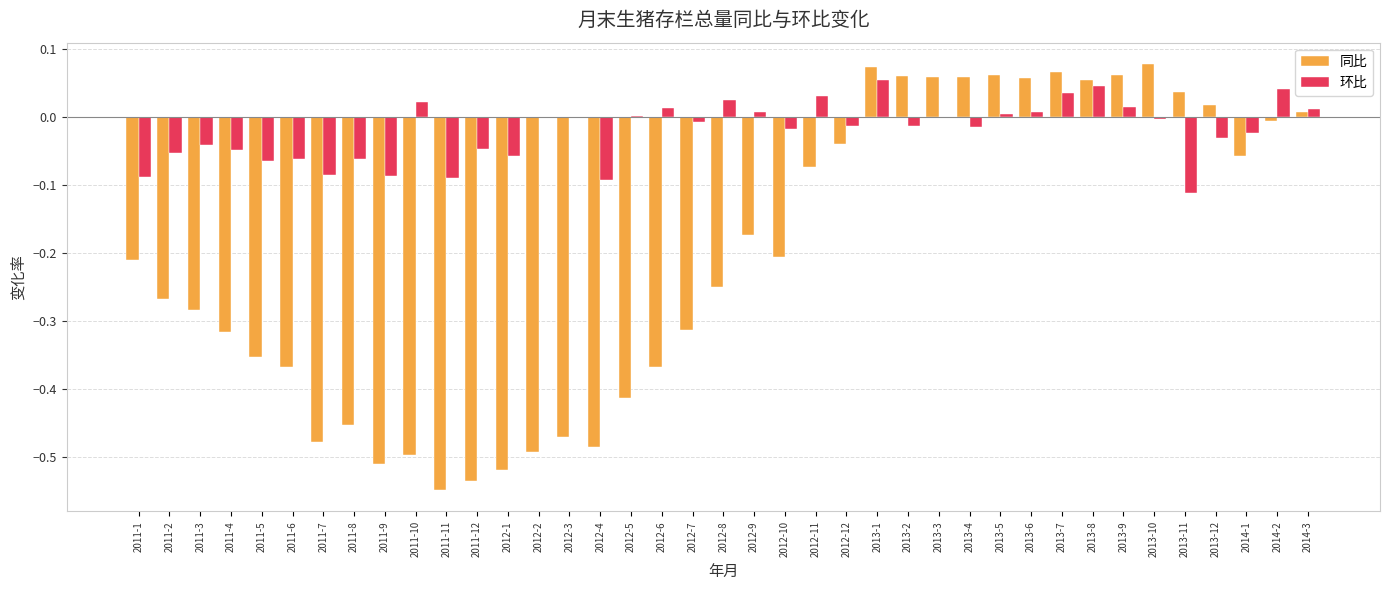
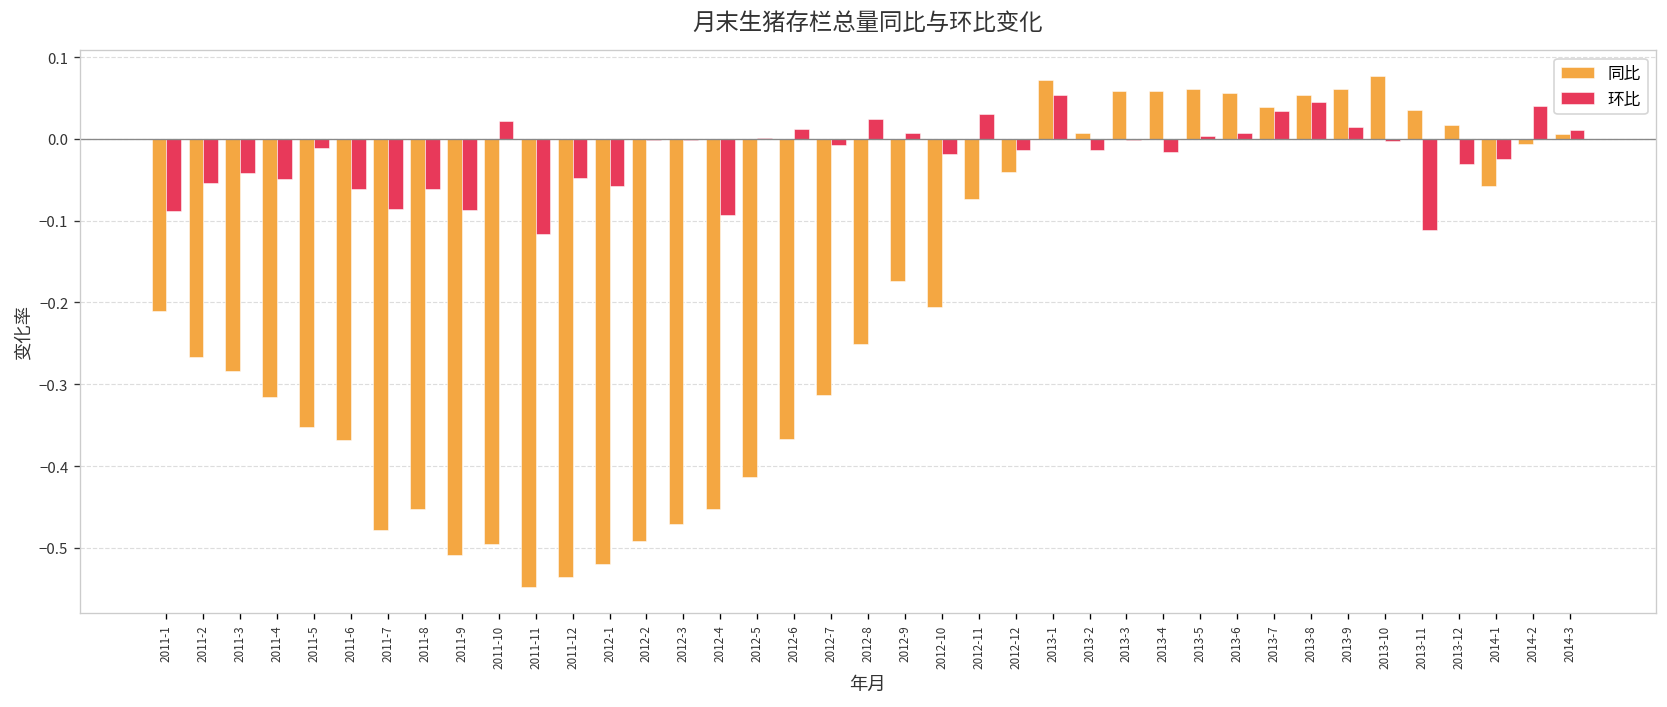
环比, 2011-5: -0.07 -> -0.01
环比, 2011-11: -0.09 -> -0.12
同比, 2012-4: -0.49 -> -0.45
同比, 2013-2: 0.06 -> 0.01
同比, 2013-7: 0.07 -> 0.04
